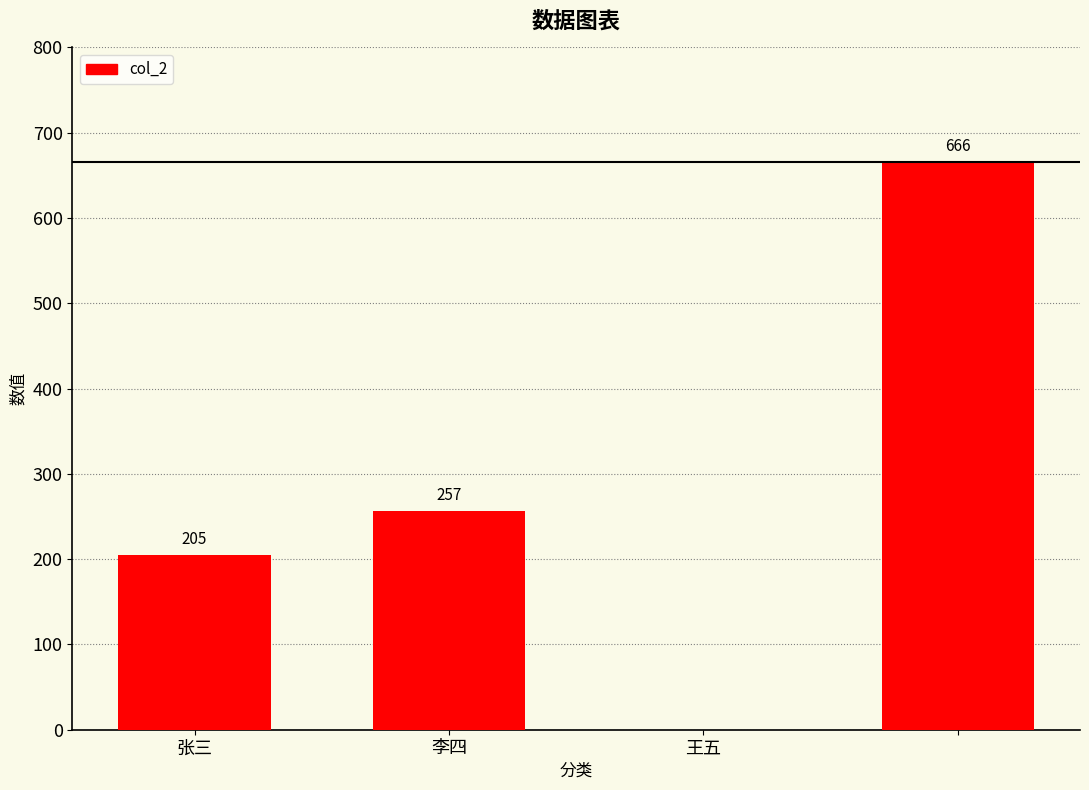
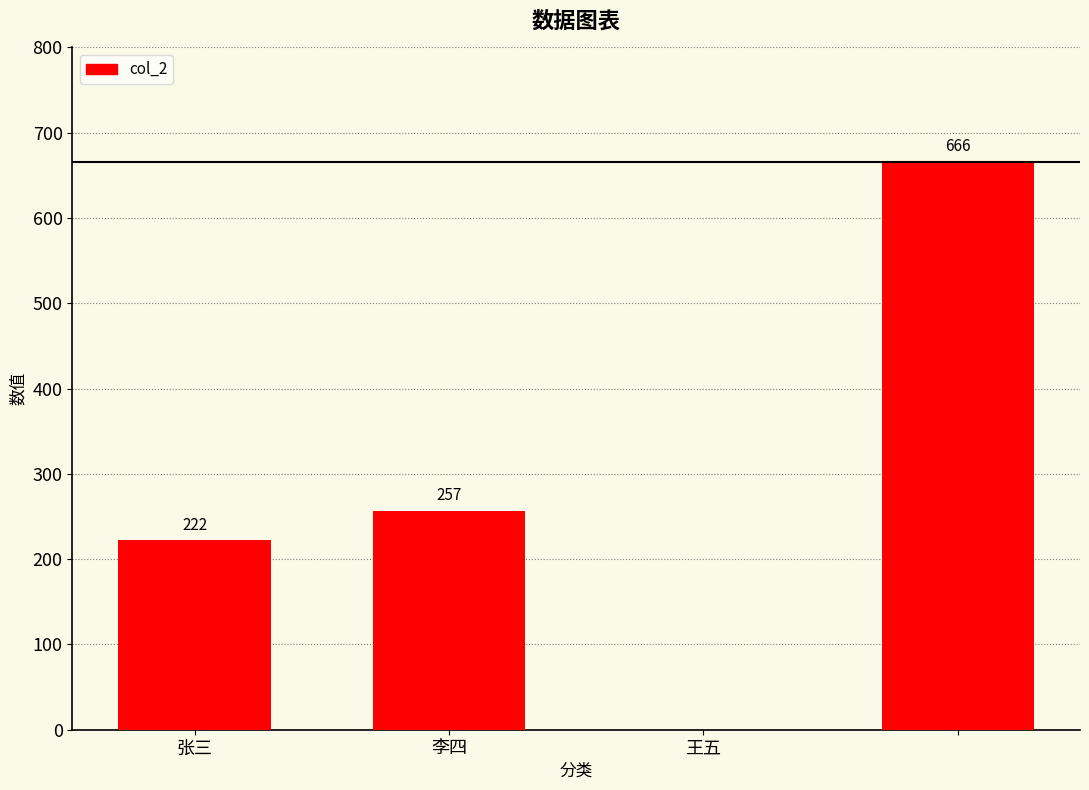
张三: 205 -> 222
